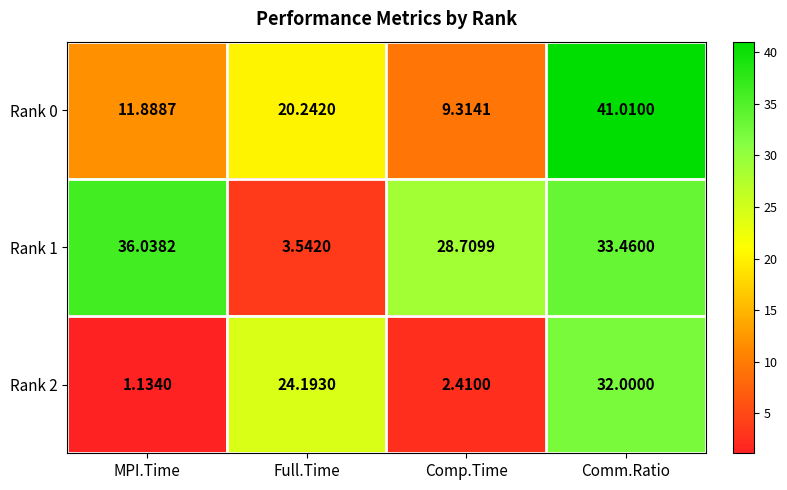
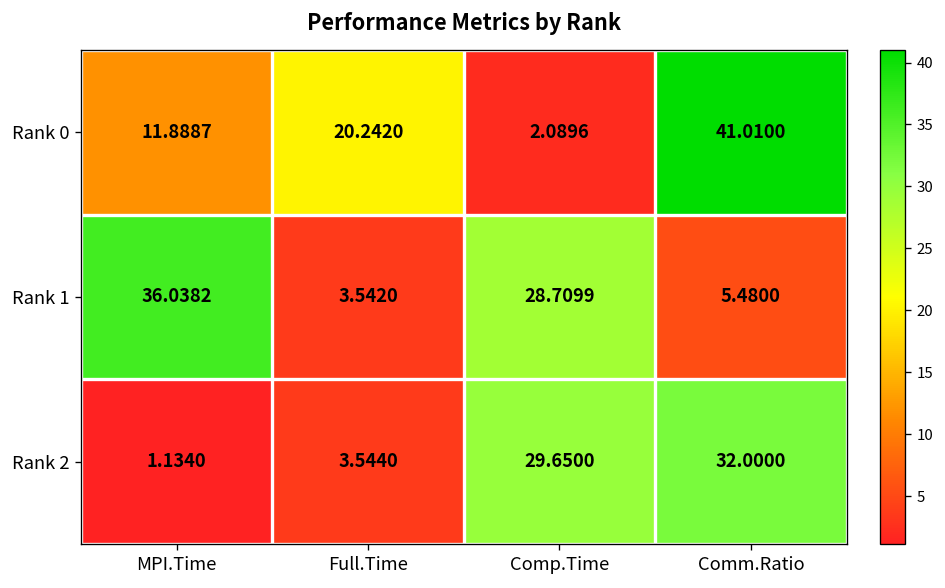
Rank 0, Comp.Time: 9.3141 -> 2.0896
Rank 1, Comm.Ratio: 33.4600 -> 5.4800
Rank 2, Full.Time: 24.1930 -> 3.5440
Rank 2, Comp.Time: 2.4100 -> 29.6500
